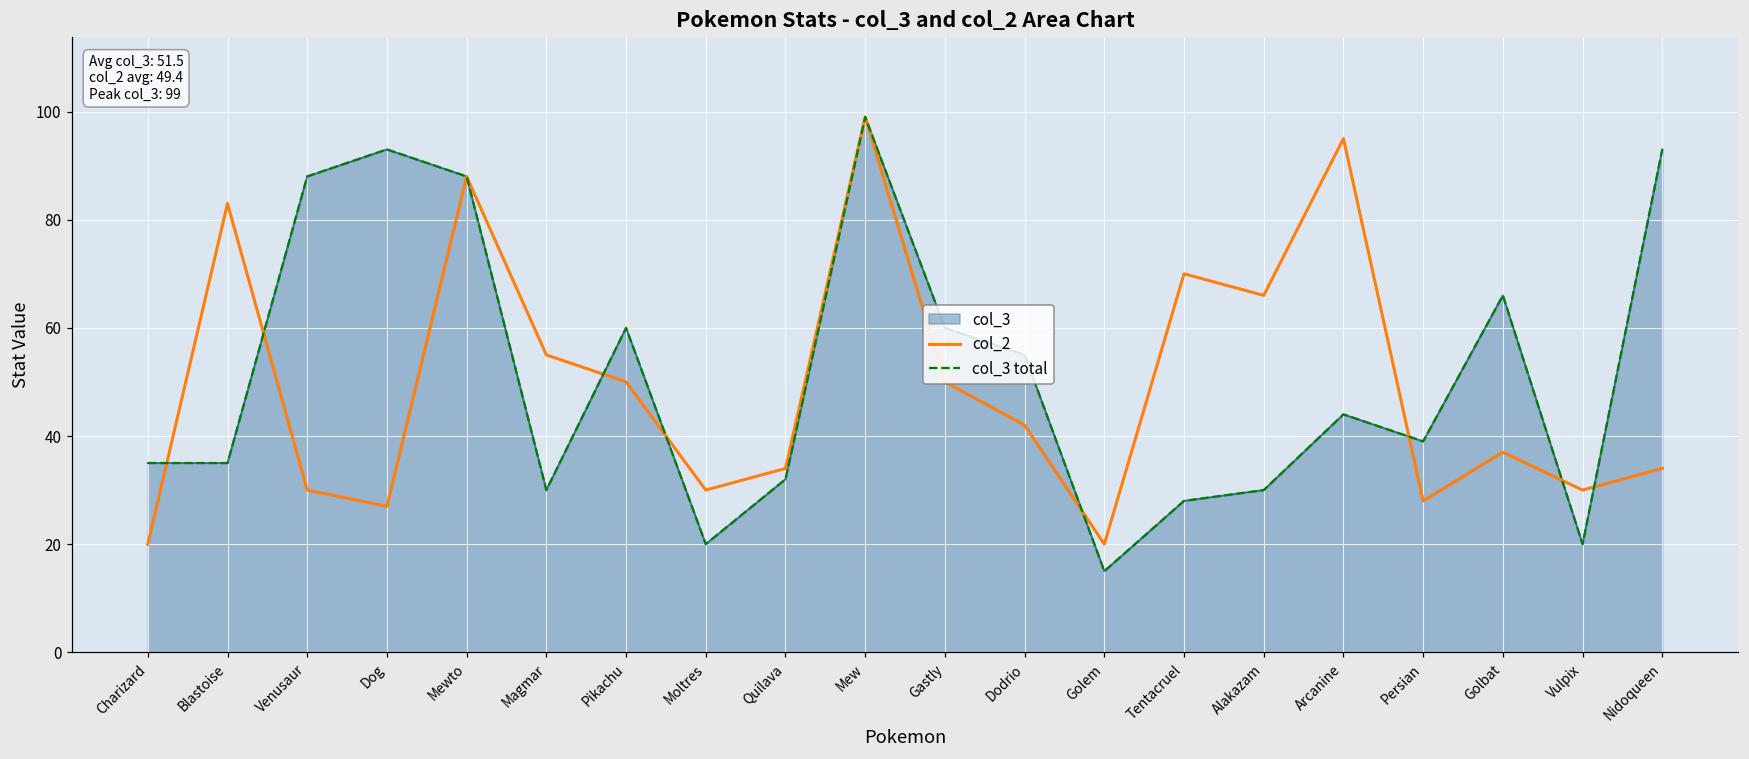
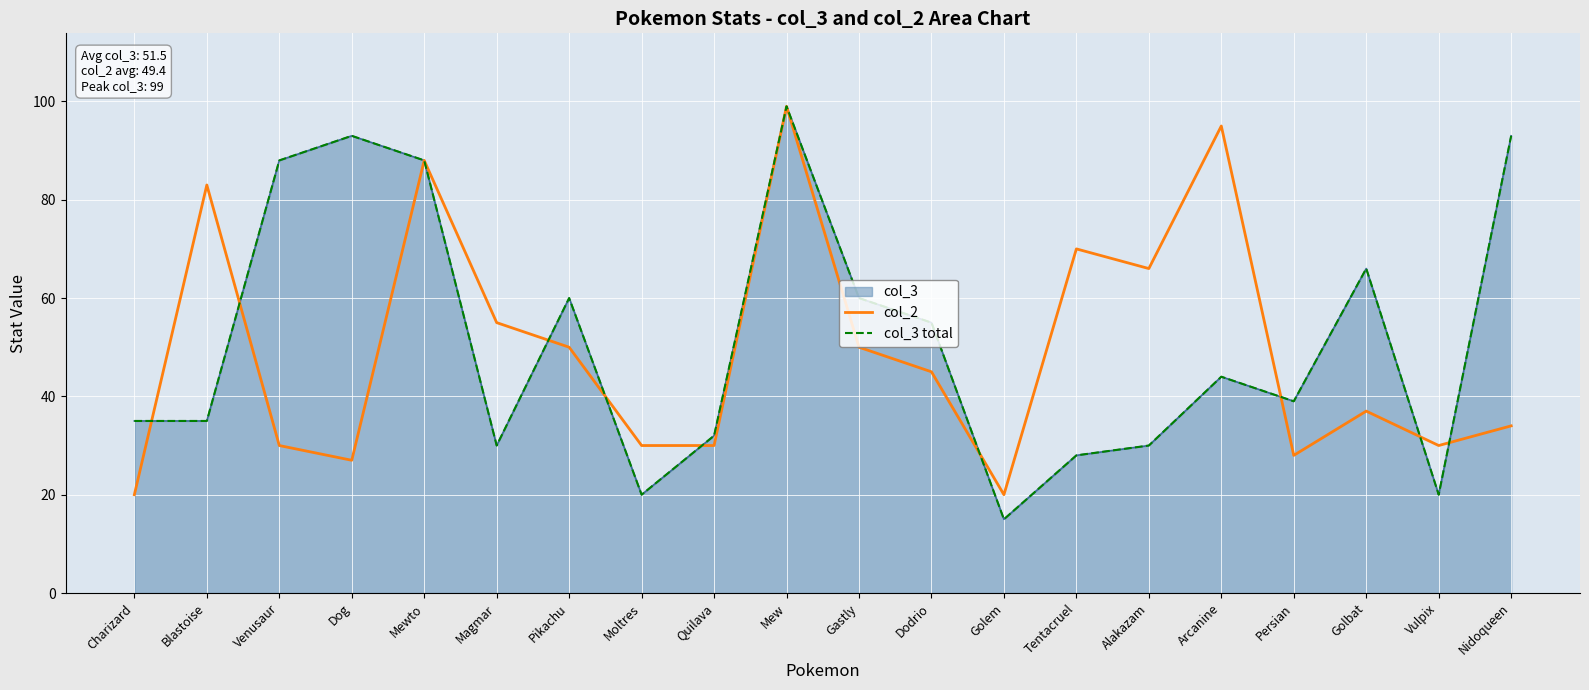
col_2, Quilava: 34 -> 30
col_2, Dodrio: 42 -> 45
